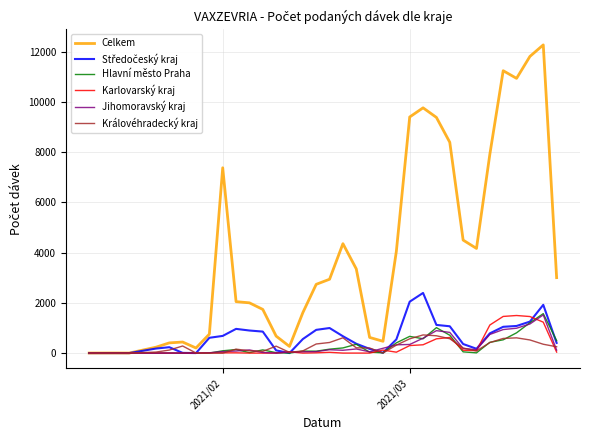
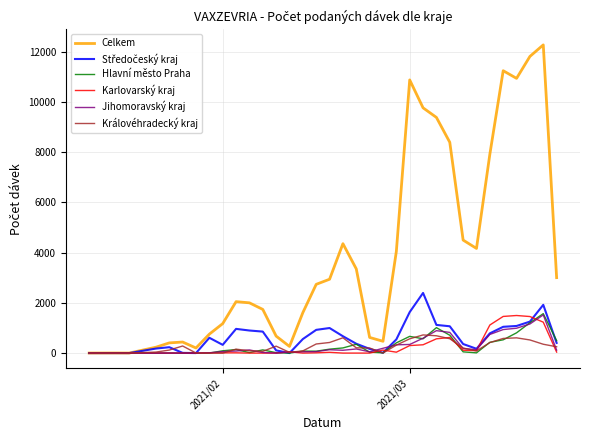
Celkem, 2021/02: 7400 -> 1200
Středočeský kraj, 2021/02: 700 -> 300
Celkem, 2021/03: 9400 -> 10900
Středočeský kraj, 2021/03: 2000 -> 1600
